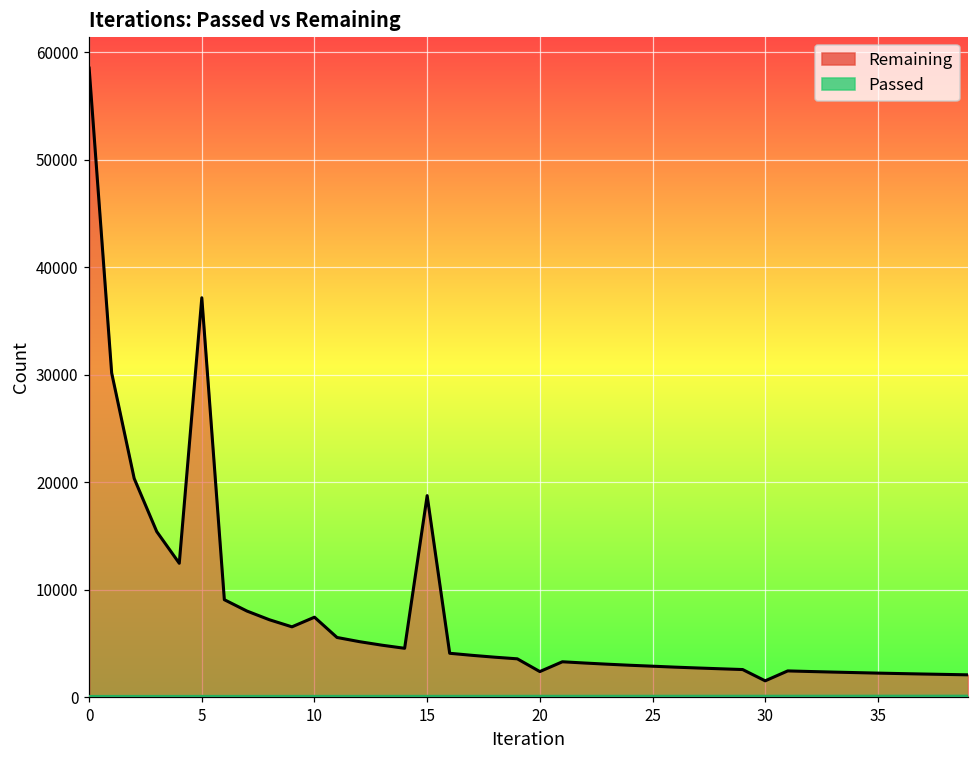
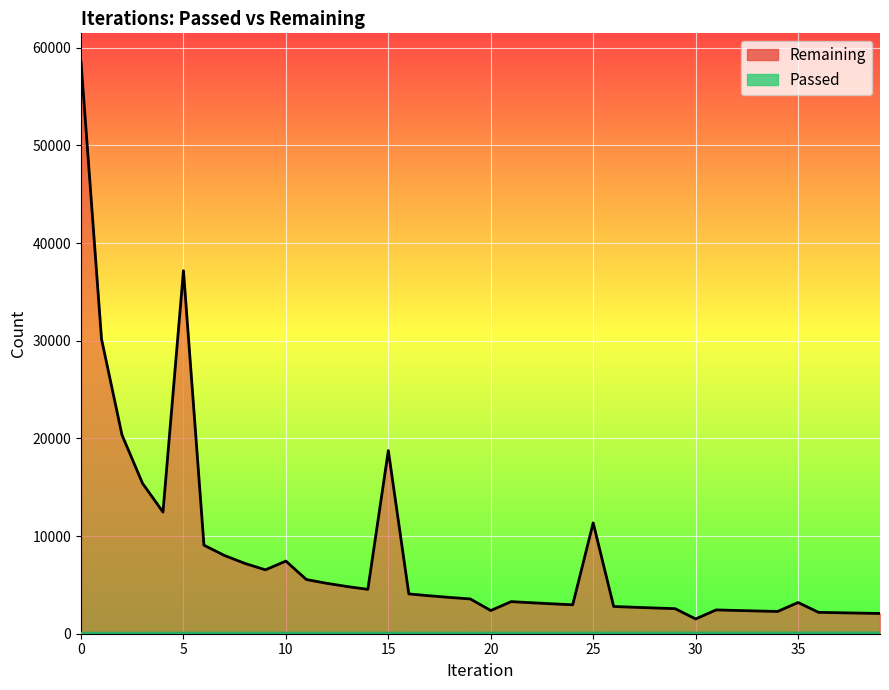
Remaining, 25: 3000 -> 11000
Remaining, 35: 2000 -> 3000
